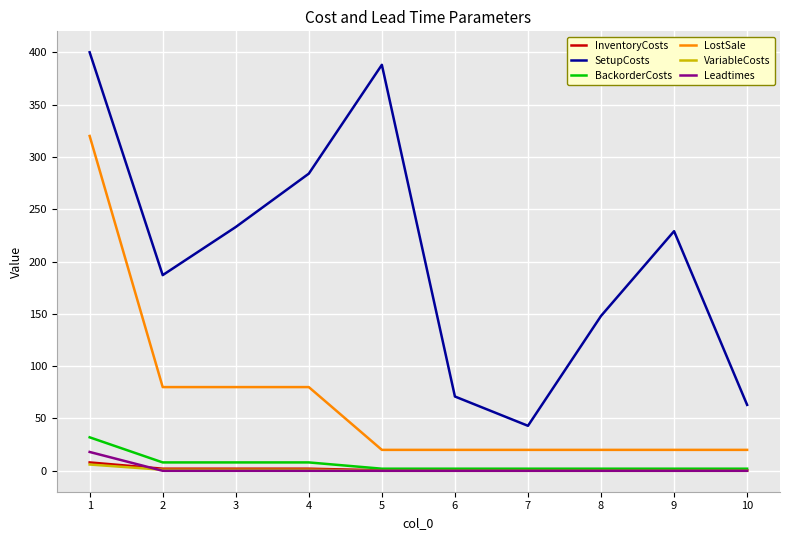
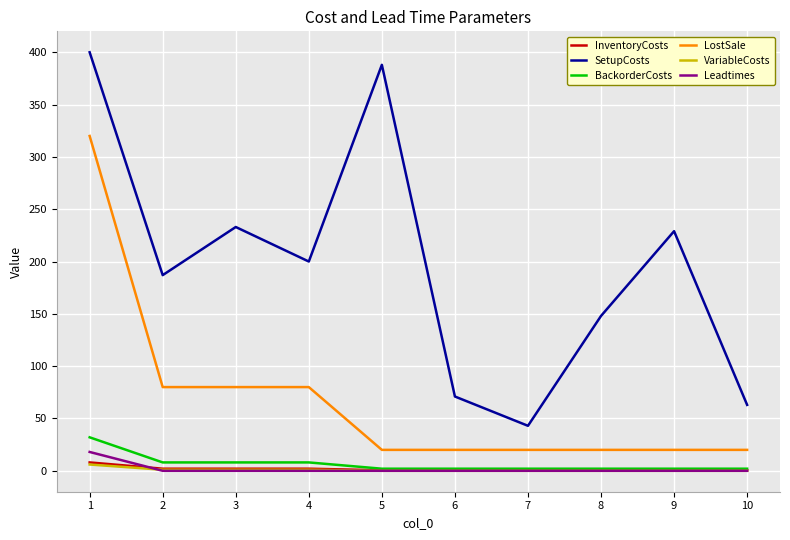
SetupCosts, 4: 284 -> 200
